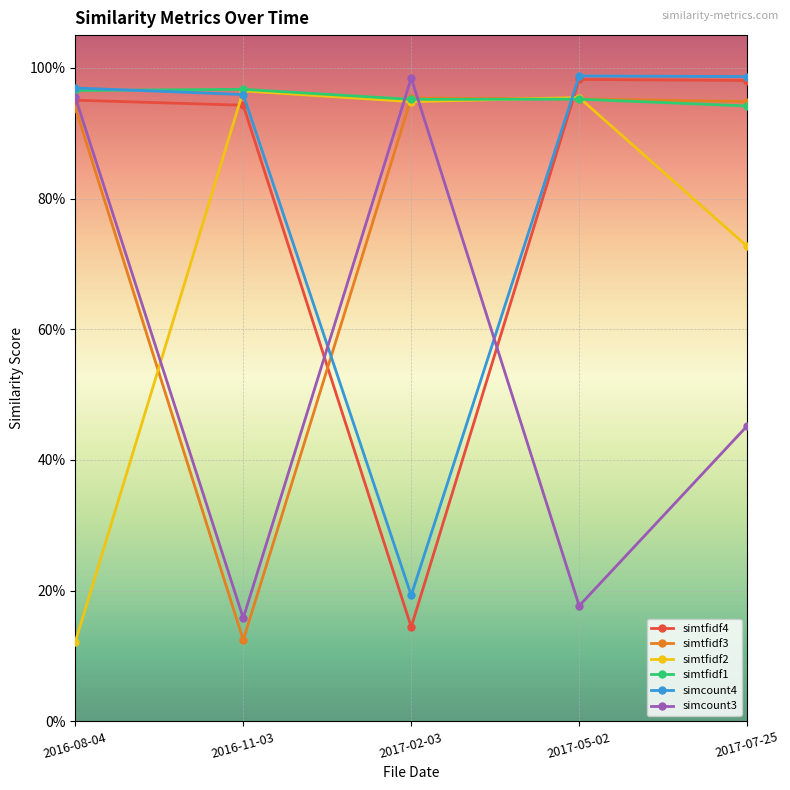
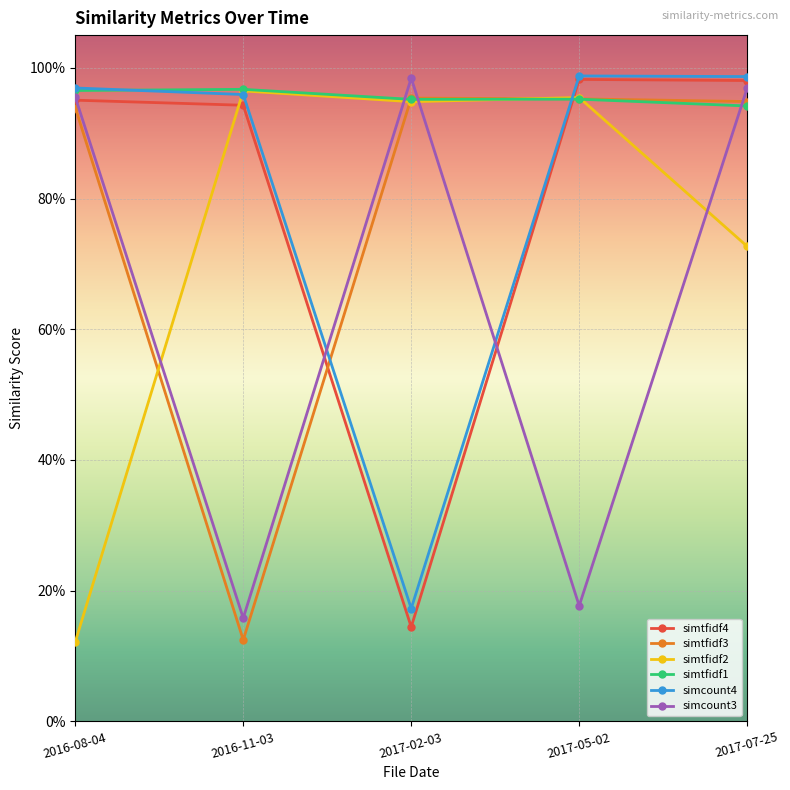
simcount4, 2017-02-03: 19% -> 17%
simcount3, 2017-07-25: 45% -> 97%
